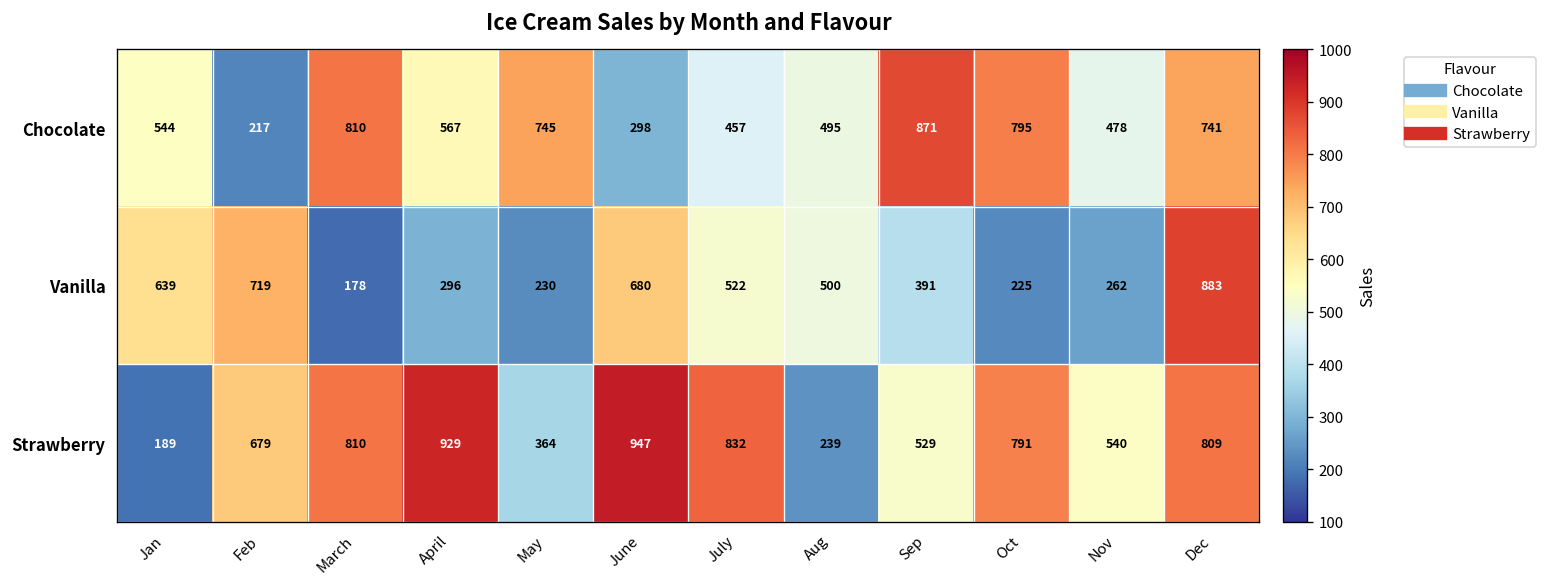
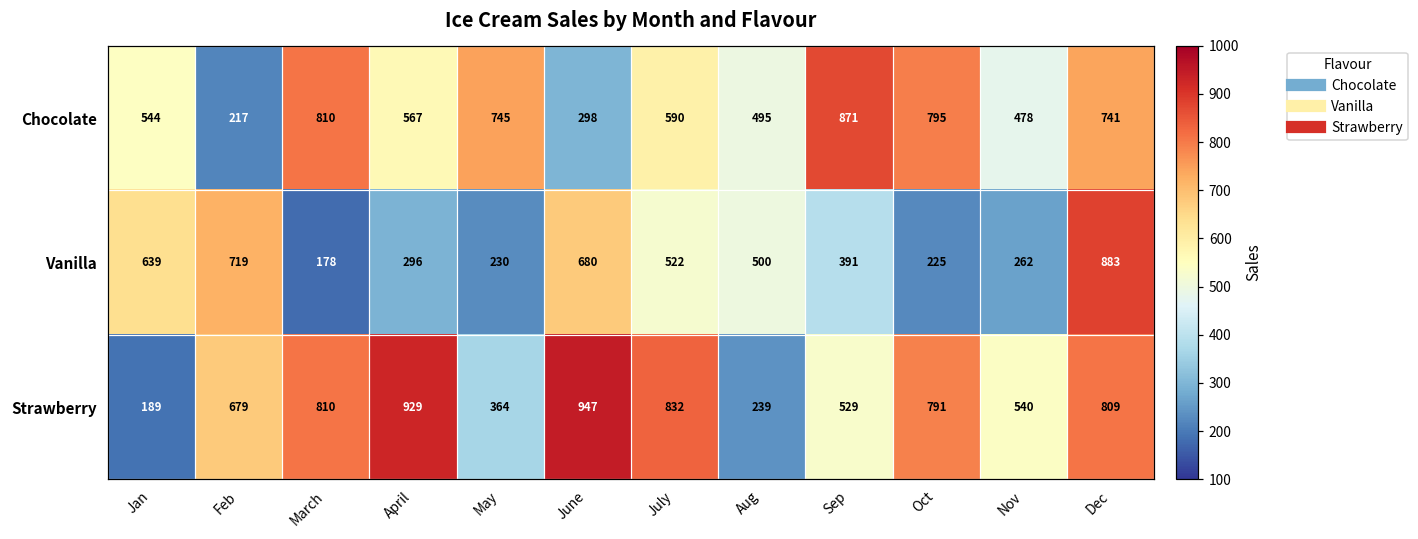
Chocolate, July: 457 -> 590
